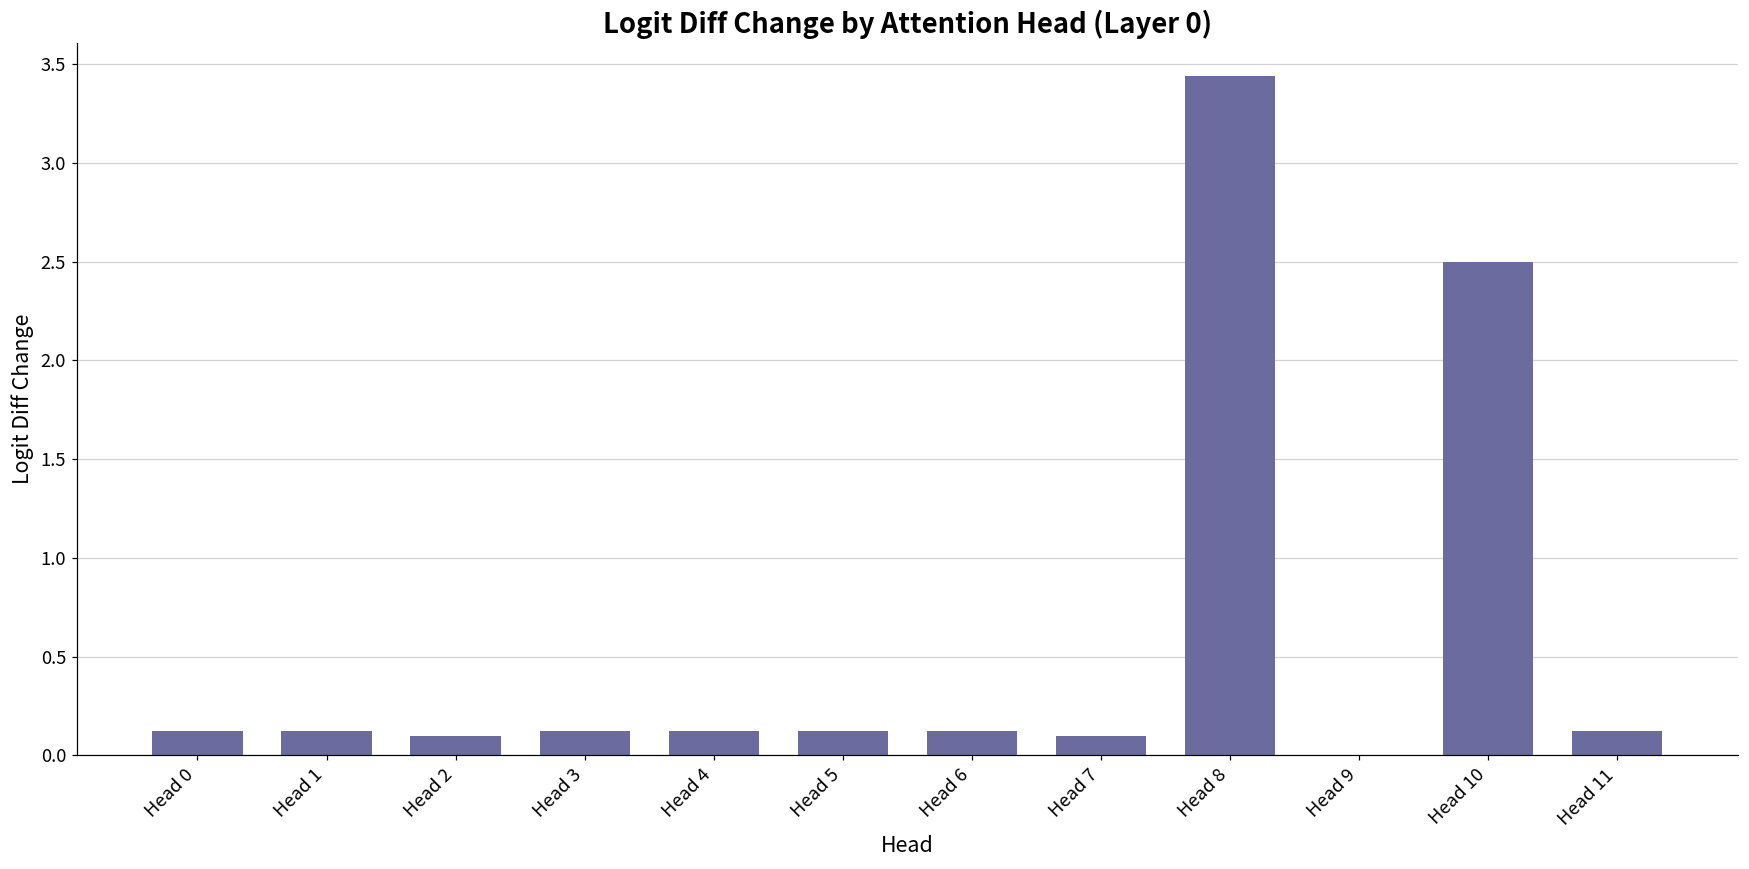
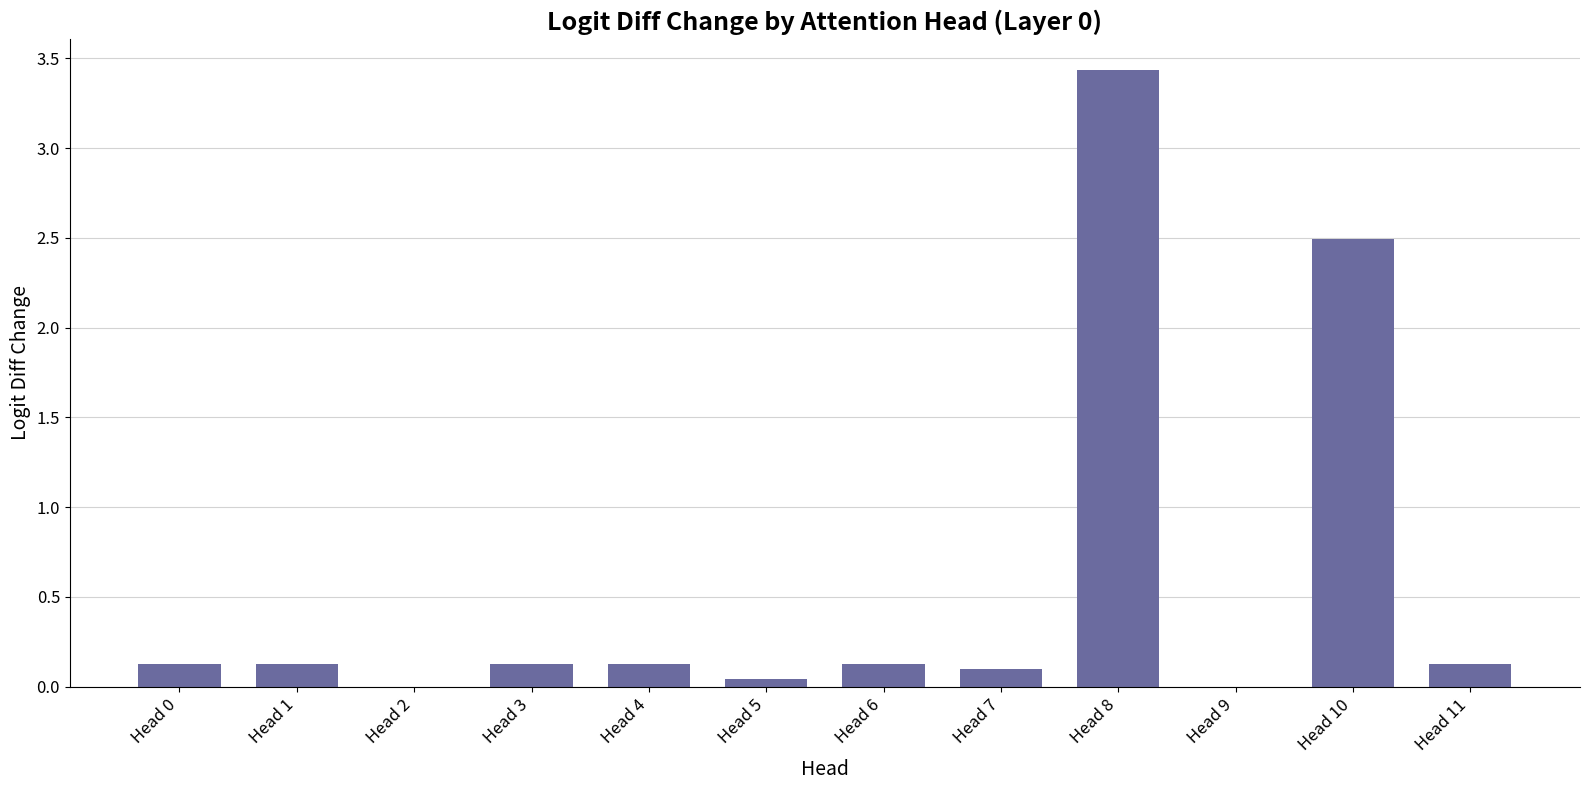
Head 2: 0.1 -> 0.0
Head 5: 0.13 -> 0.04
